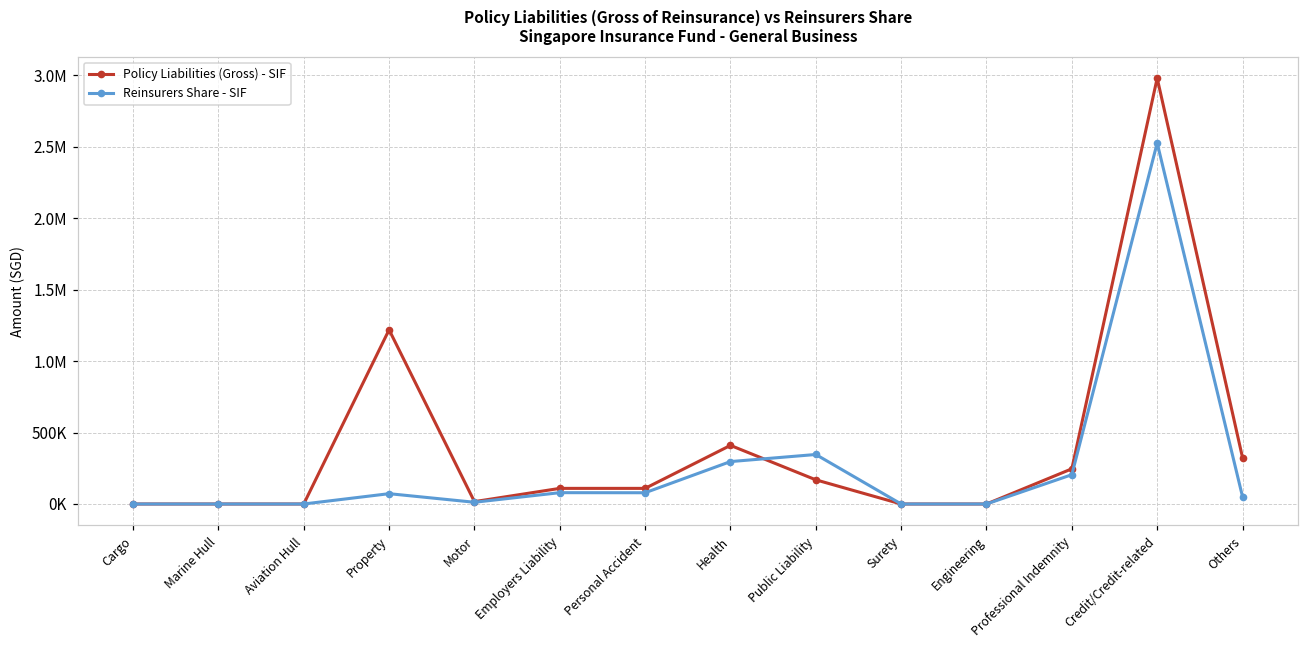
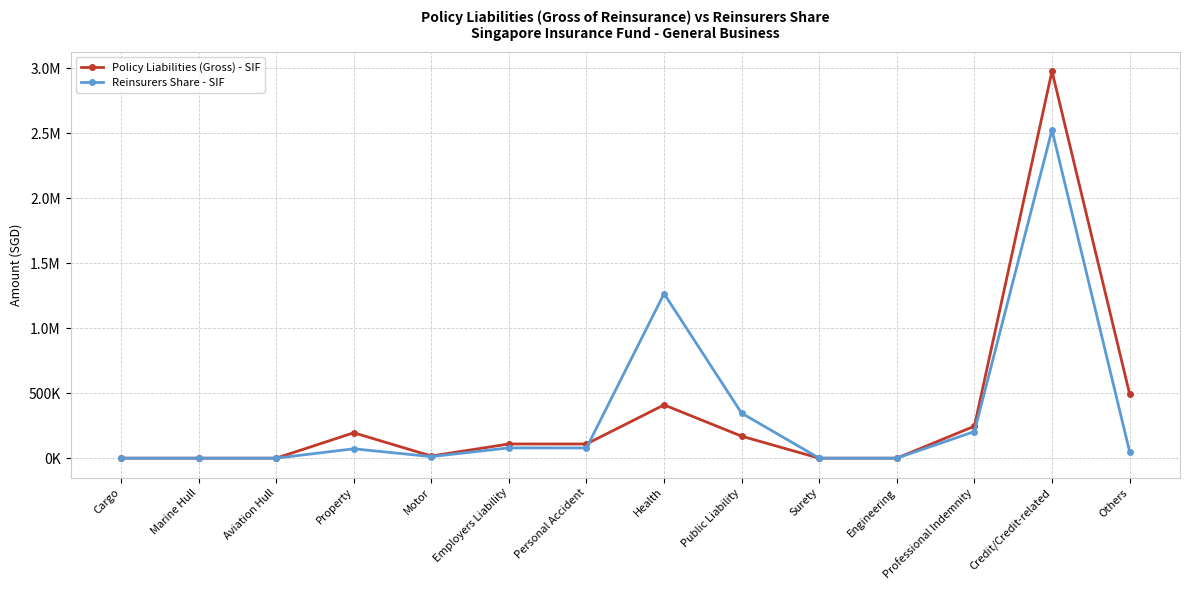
Policy Liabilities (Gross) - SIF, Property: 1220000 -> 200000
Reinsurers Share - SIF, Health: 300000 -> 1270000
Policy Liabilities (Gross) - SIF, Others: 320000 -> 500000
